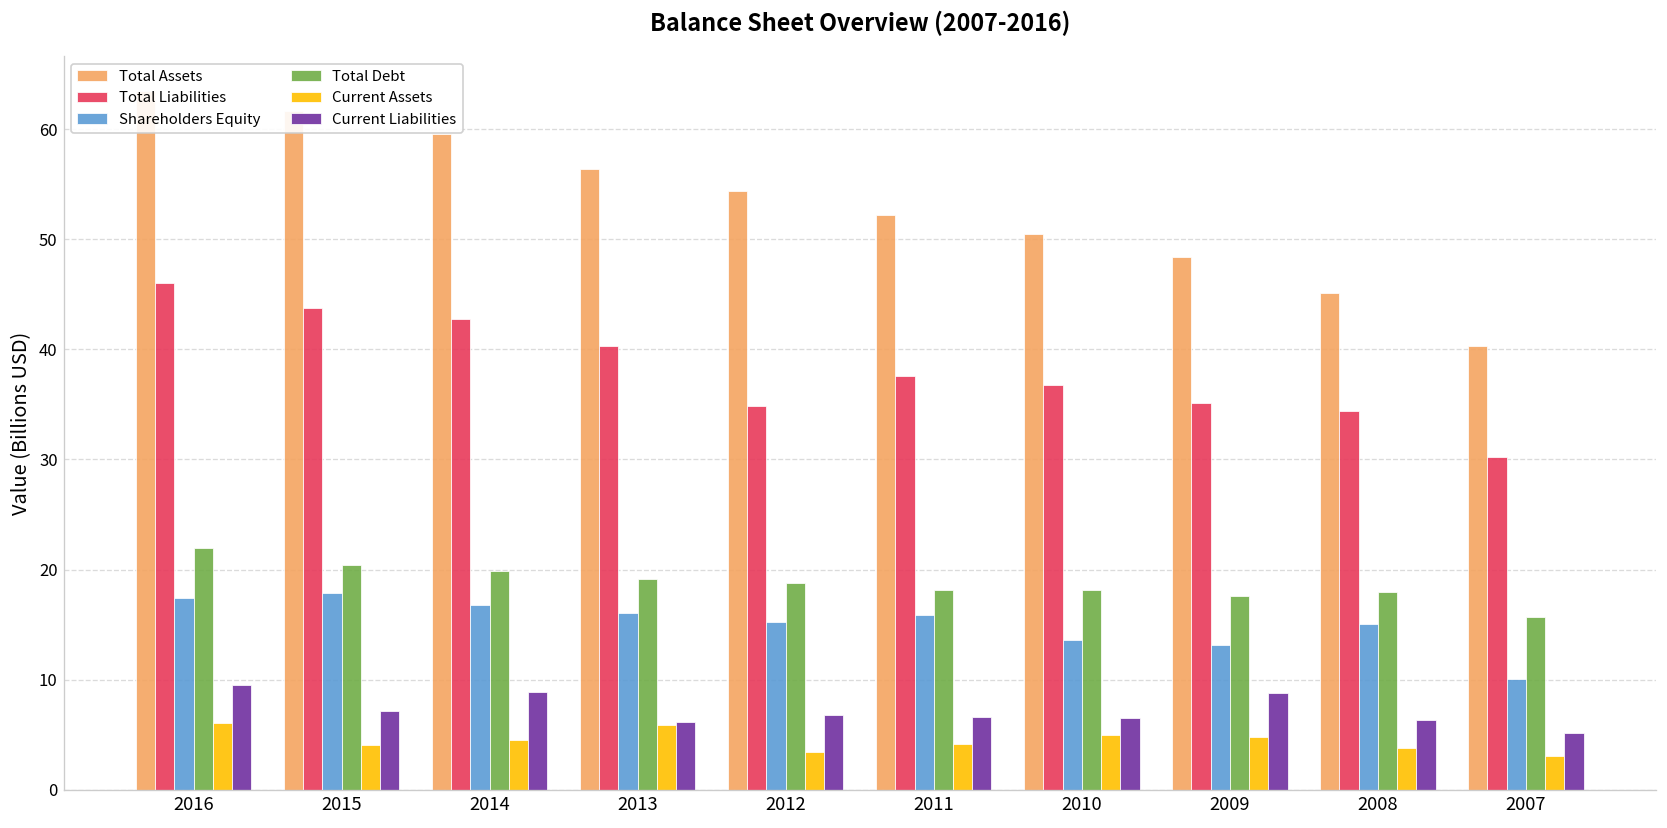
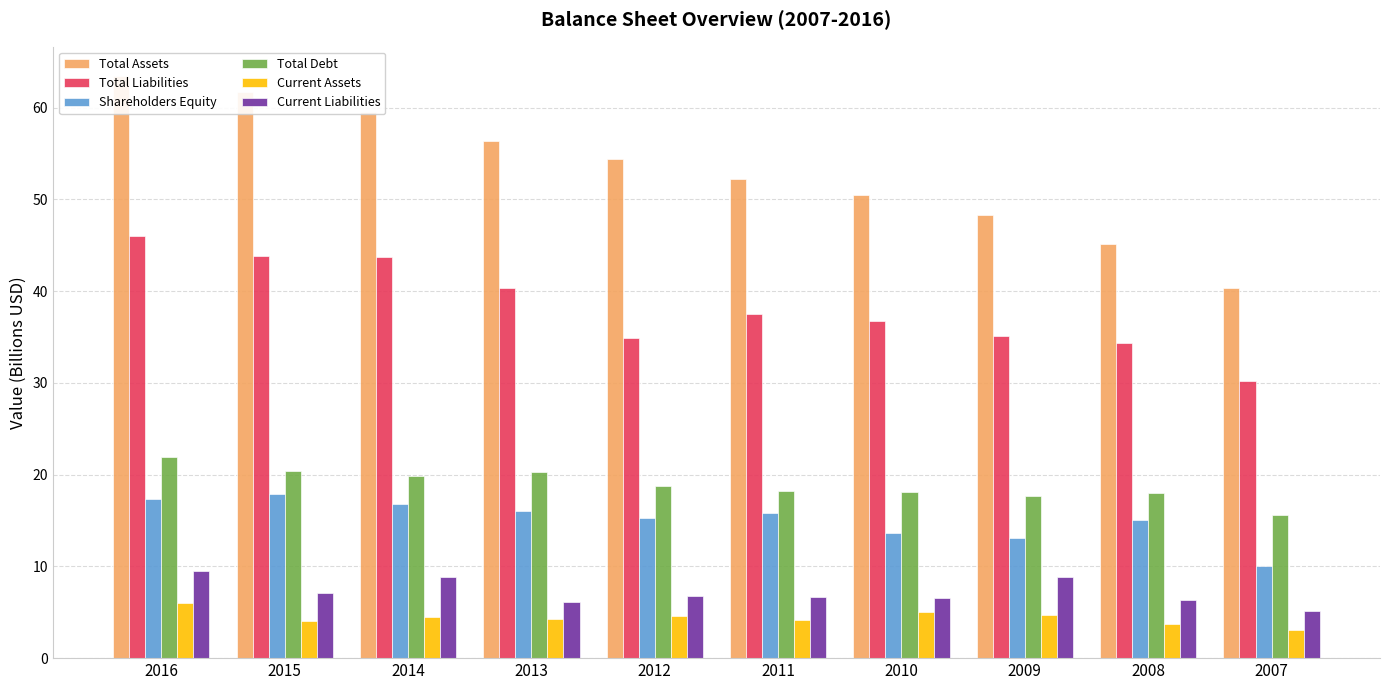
Total Liabilities, 2014: 43 -> 44
Total Debt, 2013: 19 -> 20
Current Assets, 2013: 6 -> 4
Current Assets, 2012: 3 -> 5
